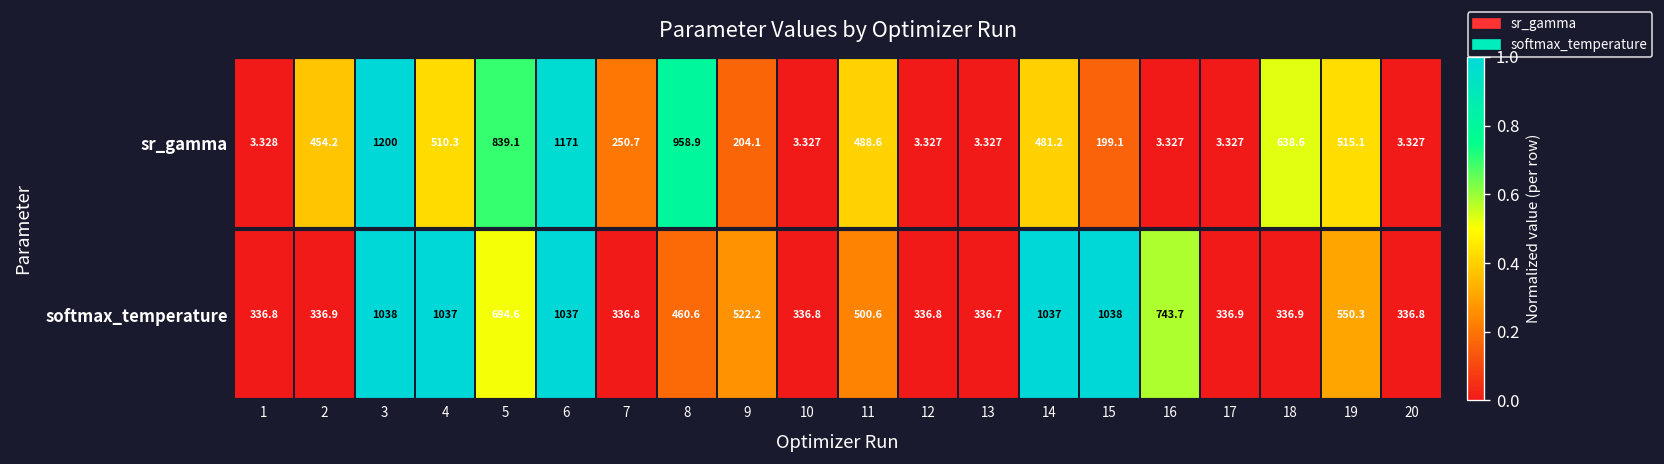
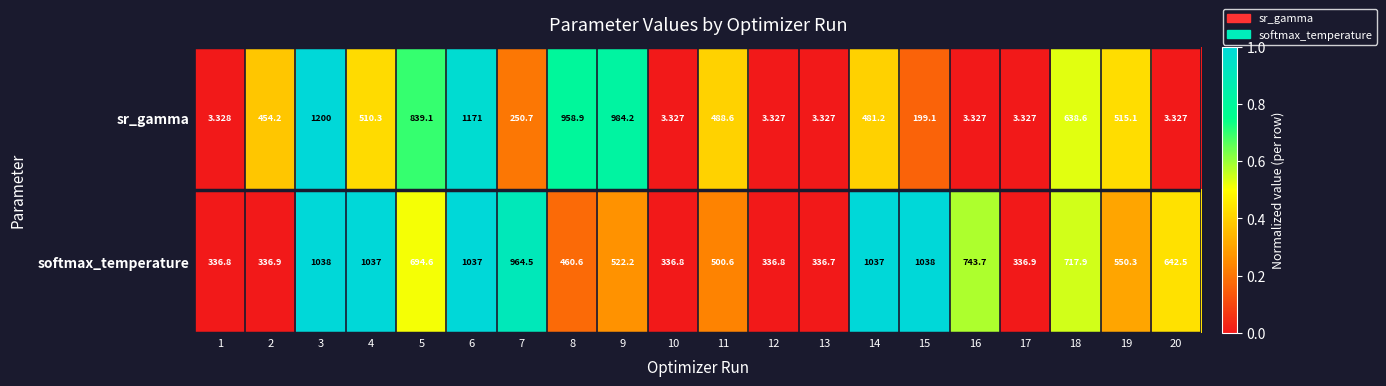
sr_gamma, 9: 204.1 -> 984.2
softmax_temperature, 7: 336.8 -> 964.5
softmax_temperature, 18: 336.9 -> 717.9
softmax_temperature, 20: 336.8 -> 642.5
